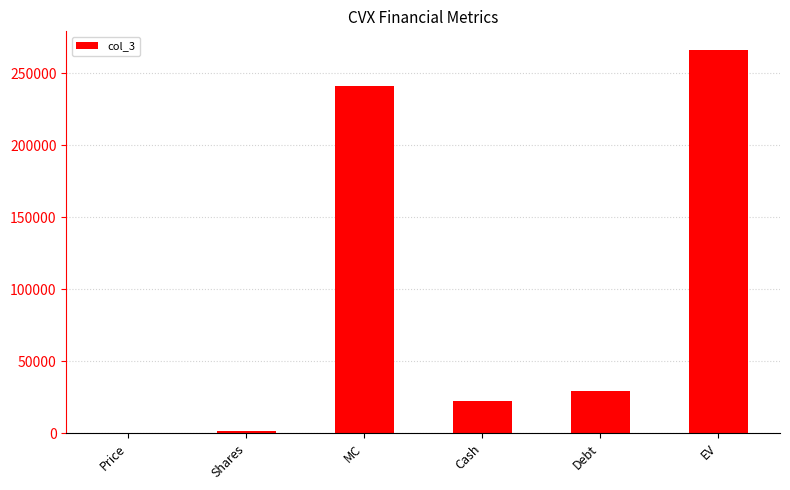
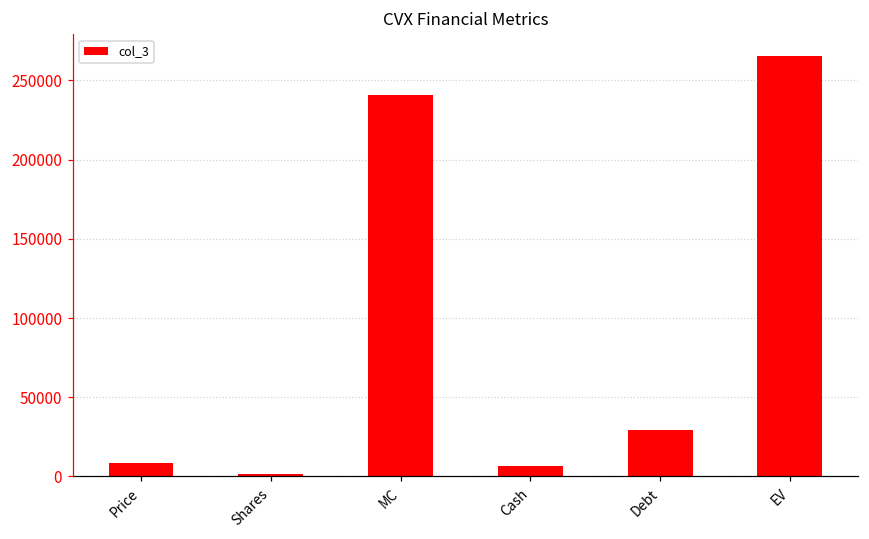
Price: 0 -> 8000
Cash: 22000 -> 7000
